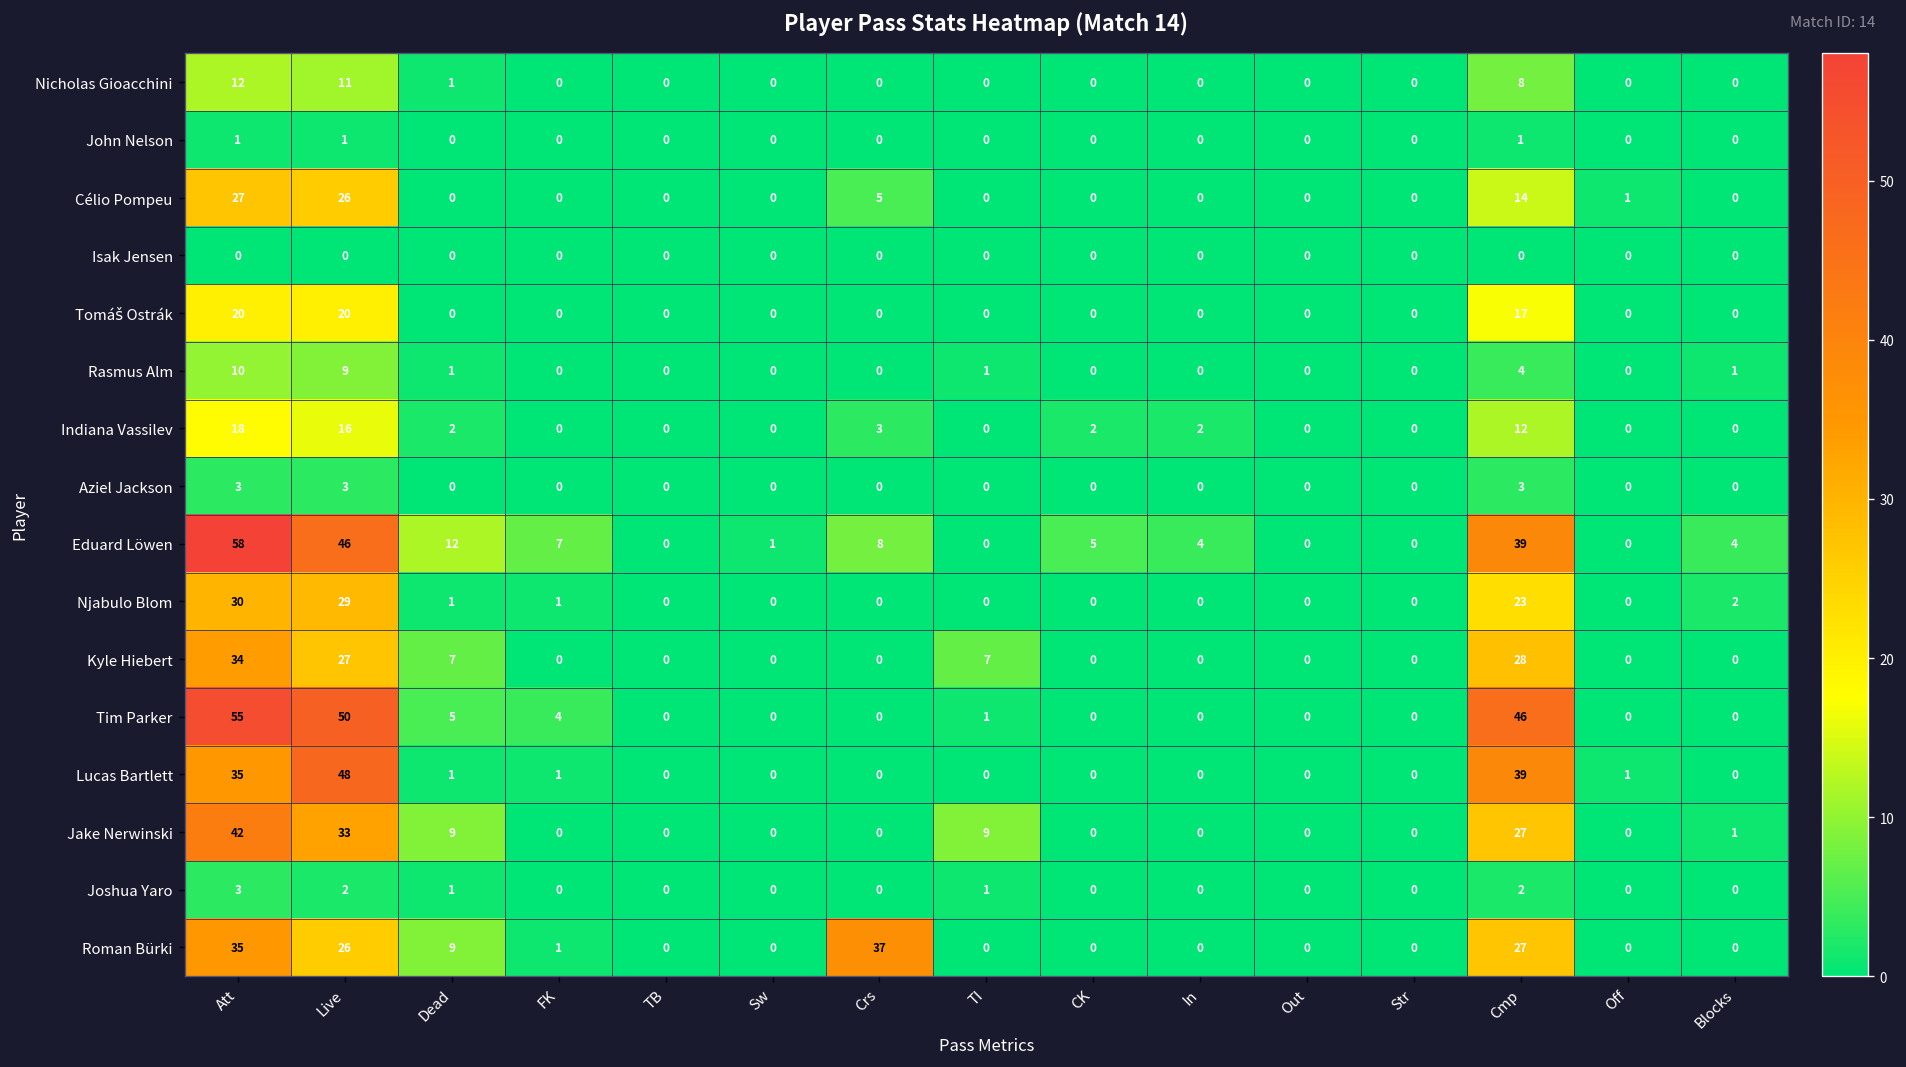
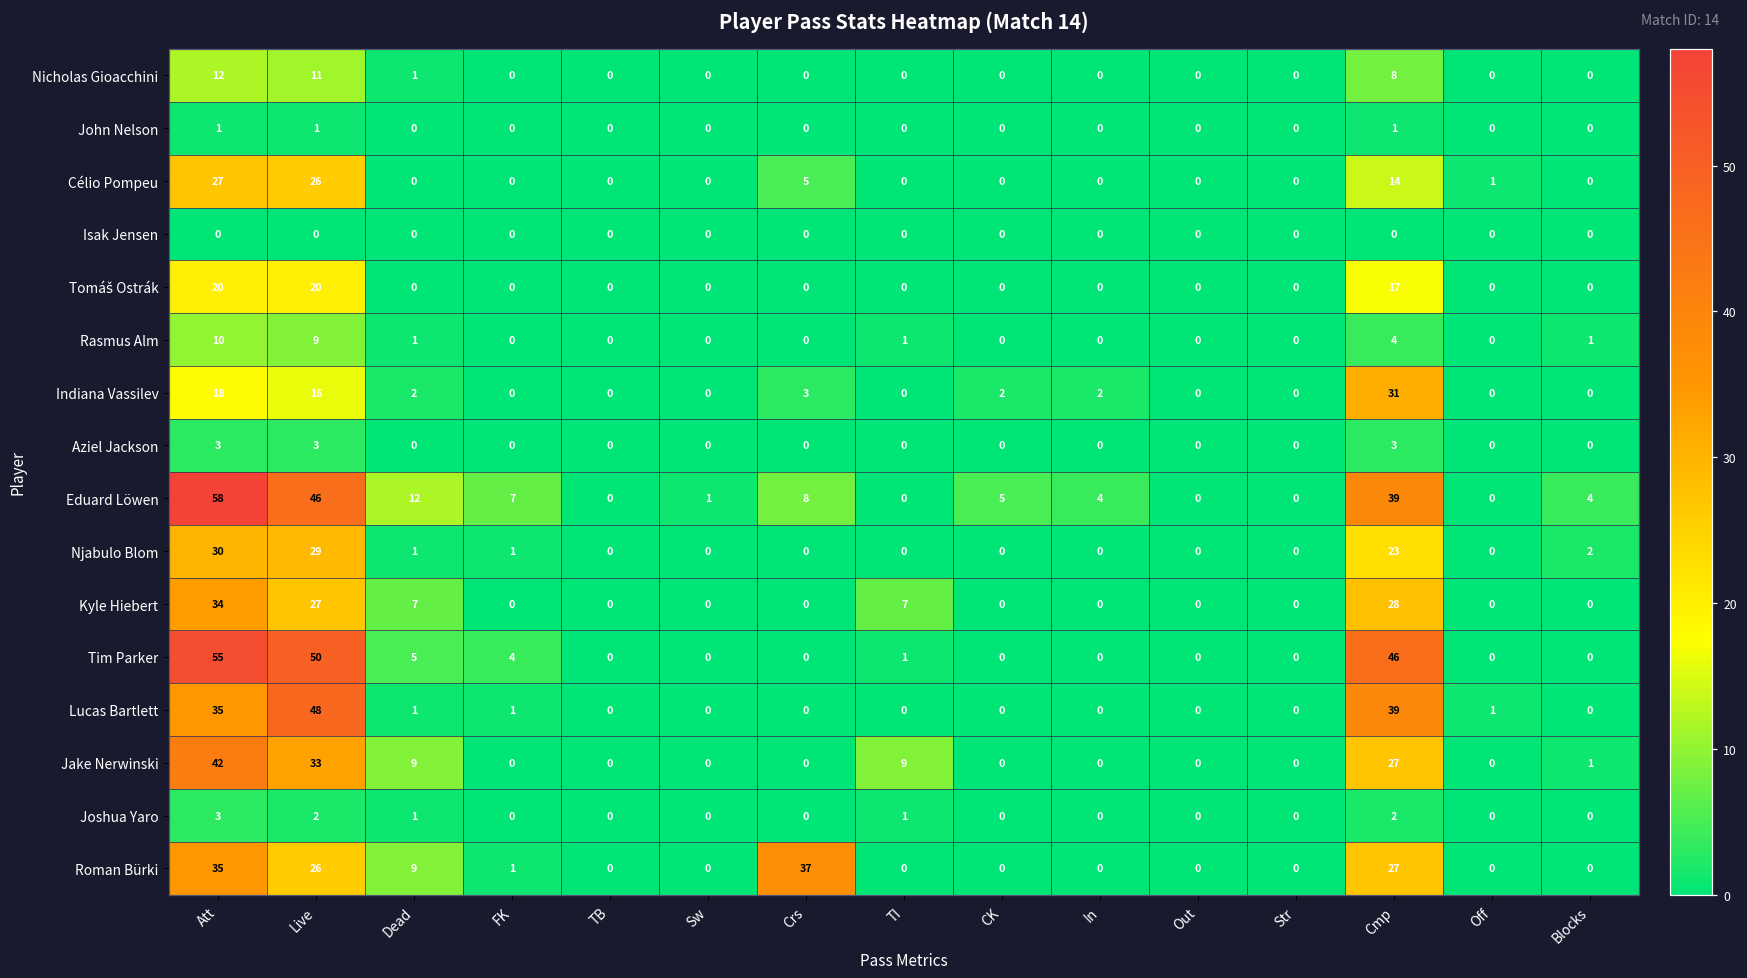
Indiana Vassilev, Cmp: 12 -> 31
